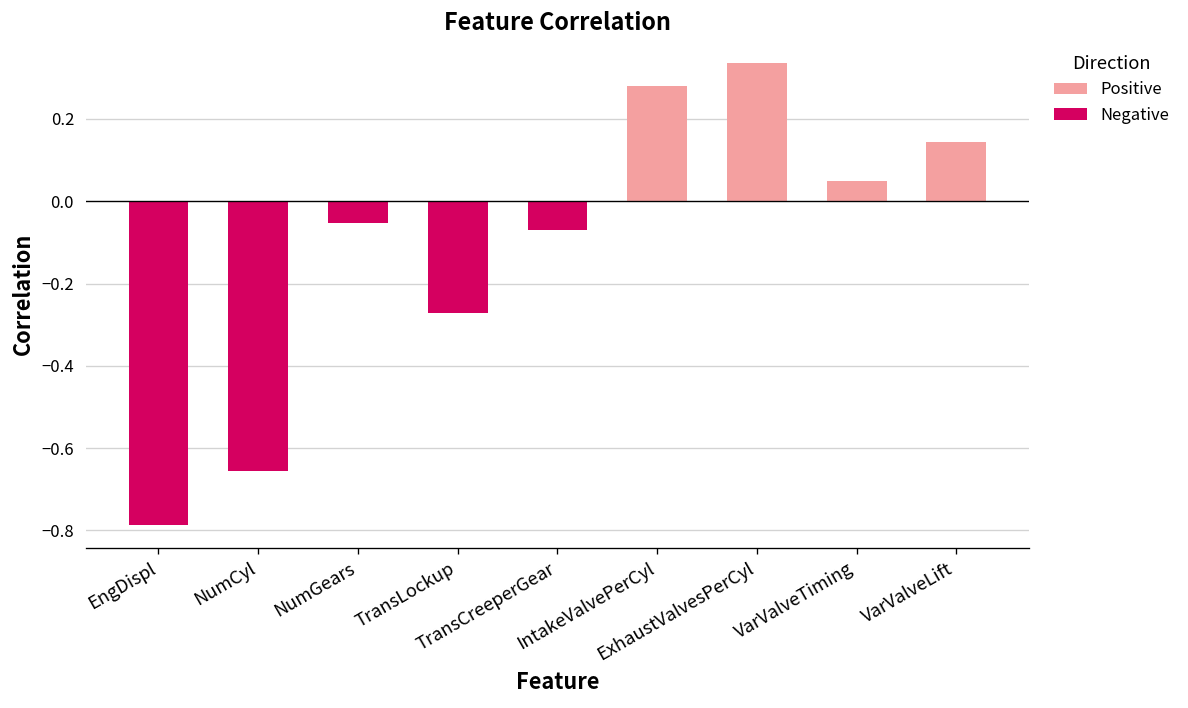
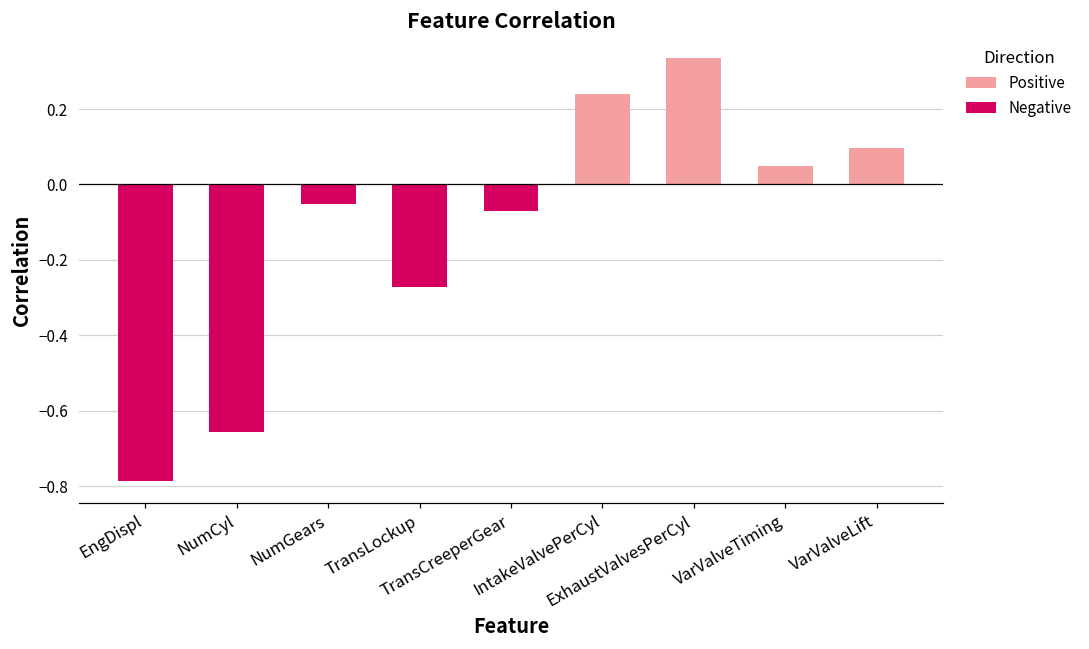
IntakeValvePerCyl: 0.28 -> 0.24
VarValveLift: 0.14 -> 0.10
